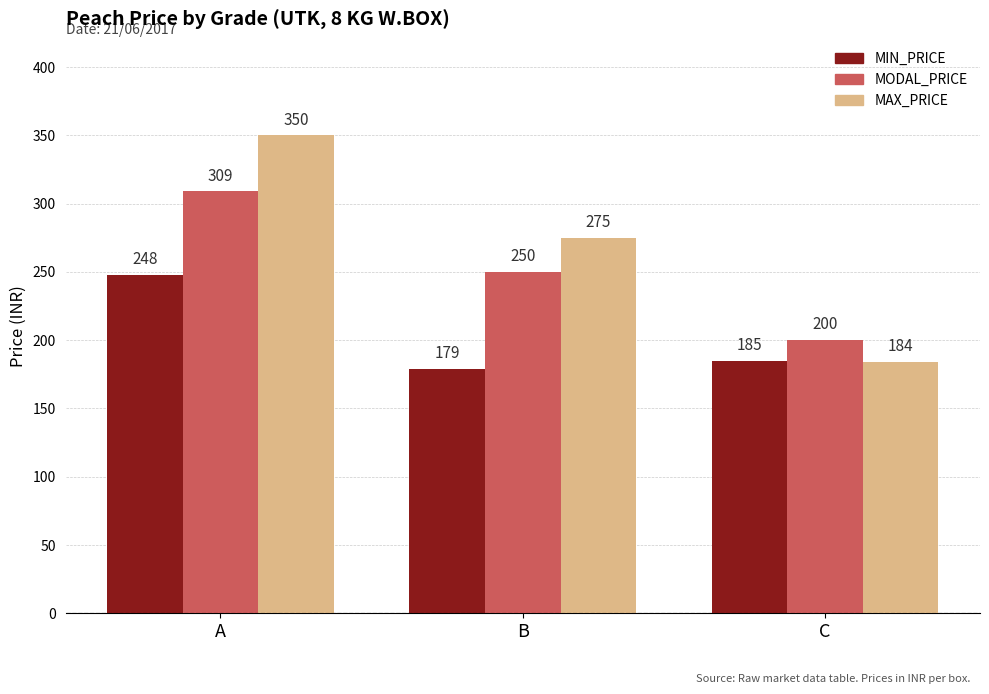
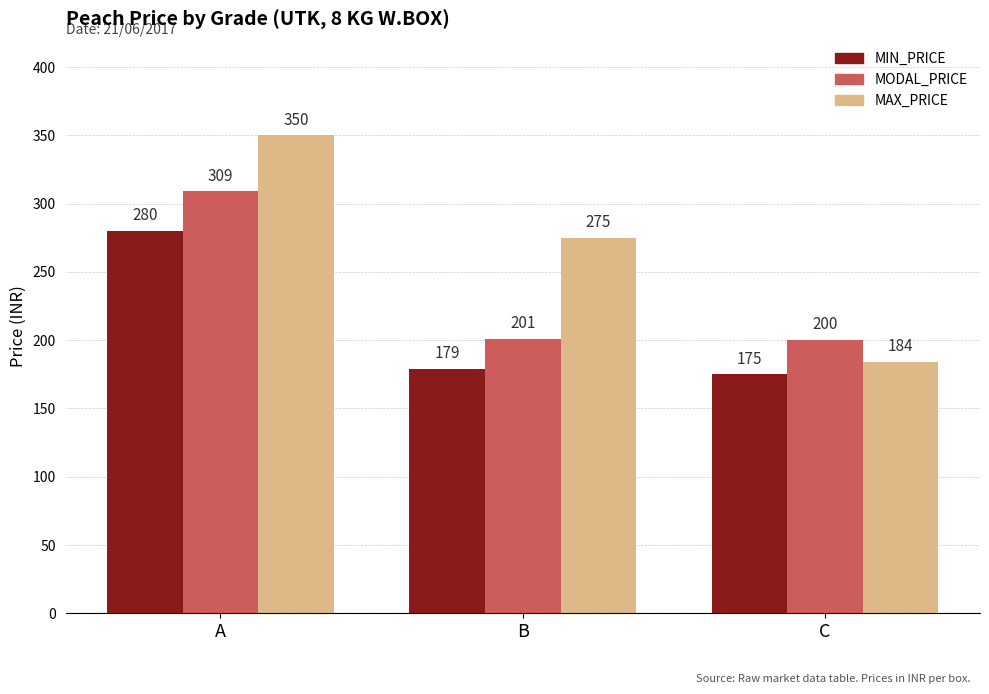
MIN_PRICE, A: 248 -> 280
MODAL_PRICE, B: 250 -> 201
MIN_PRICE, C: 185 -> 175
